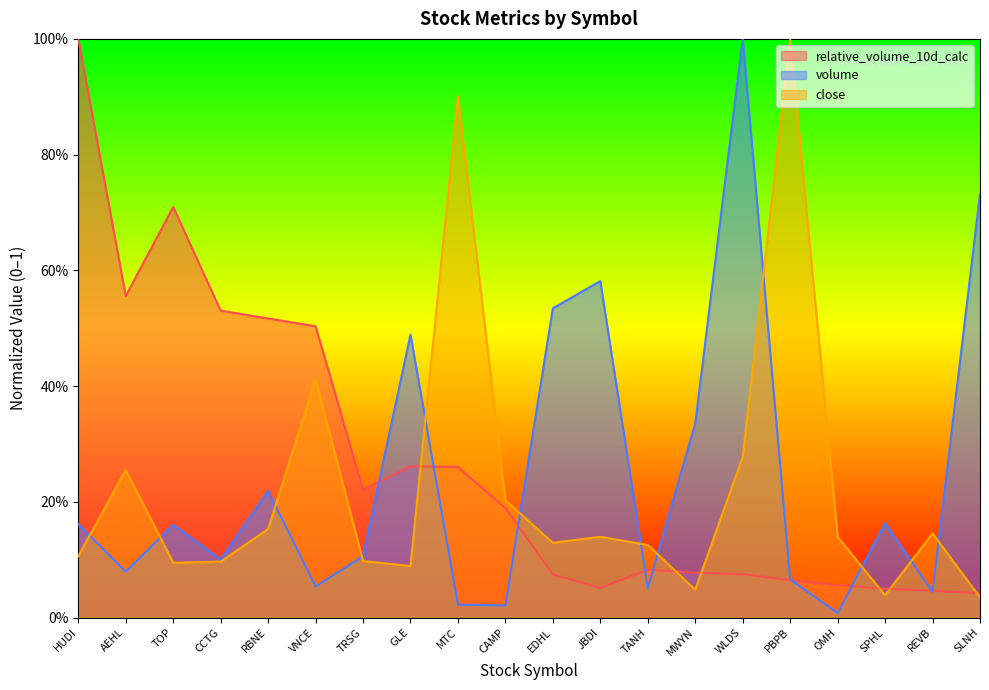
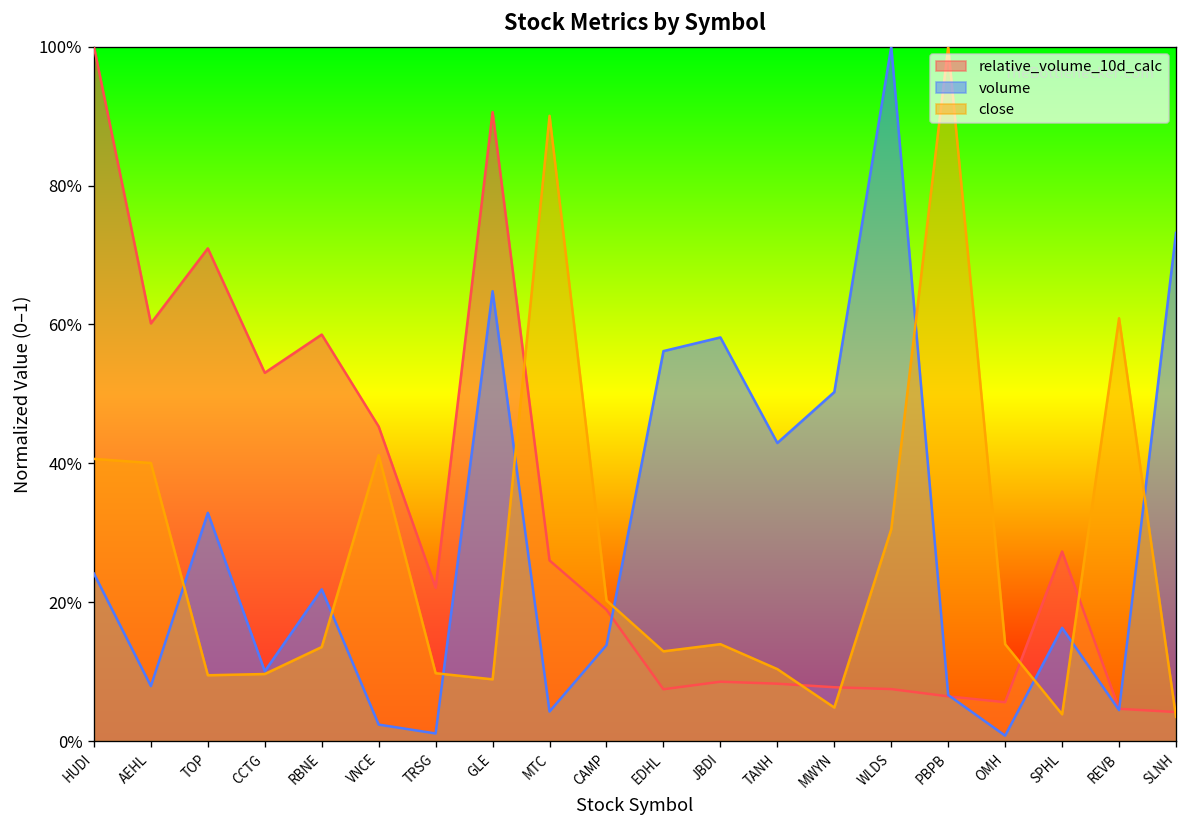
volume, HUDI: 16% -> 24%
close, HUDI: 11% -> 41%
relative_volume_10d_calc, AEHL: 56% -> 60%
close, AEHL: 26% -> 40%
volume, TOP: 16% -> 33%
relative_volume_10d_calc, RBNE: 52% -> 59%
close, RBNE: 15% -> 14%
relative_volume_10d_calc, VNCE: 50% -> 45%
volume, VNCE: 5% -> 2%
volume, TRSG: 11% -> 1%
relative_volume_10d_calc, GLE: 26% -> 91%
volume, GLE: 49% -> 65%
volume, MTC: 2% -> 4%
volume, CAMP: 2% -> 14%
volume, EDHL: 53% -> 56%
relative_volume_10d_calc, JBDI: 5% -> 9%
volume, TANH: 5% -> 43%
close, TANH: 13% -> 10%
volume, MWYN: 34% -> 50%
close, WLDS: 28% -> 31%
relative_volume_10d_calc, SPHL: 5% -> 27%
close, REVB: 15% -> 61%
